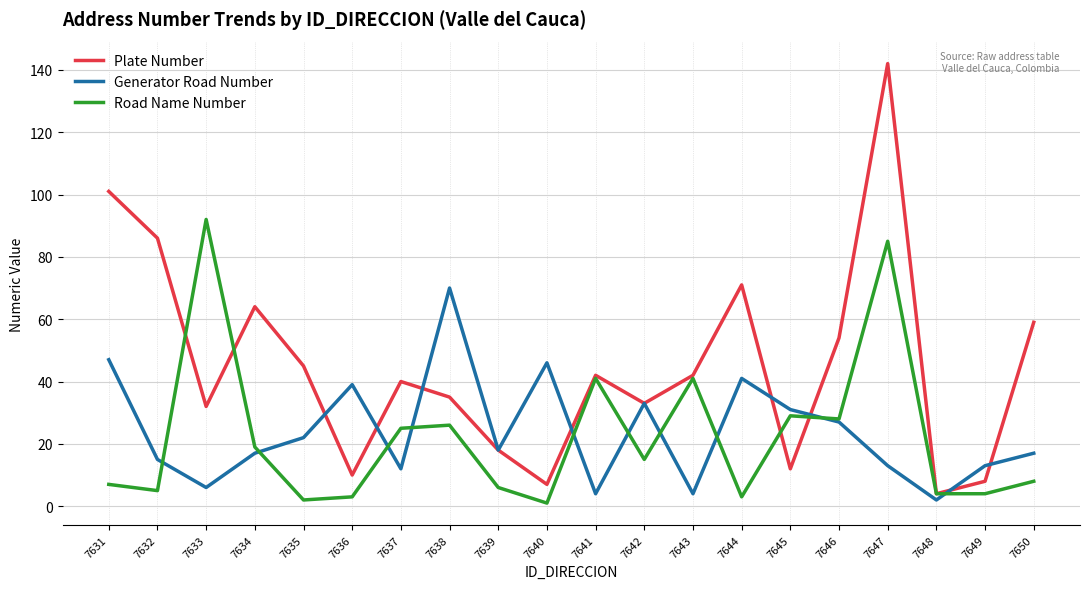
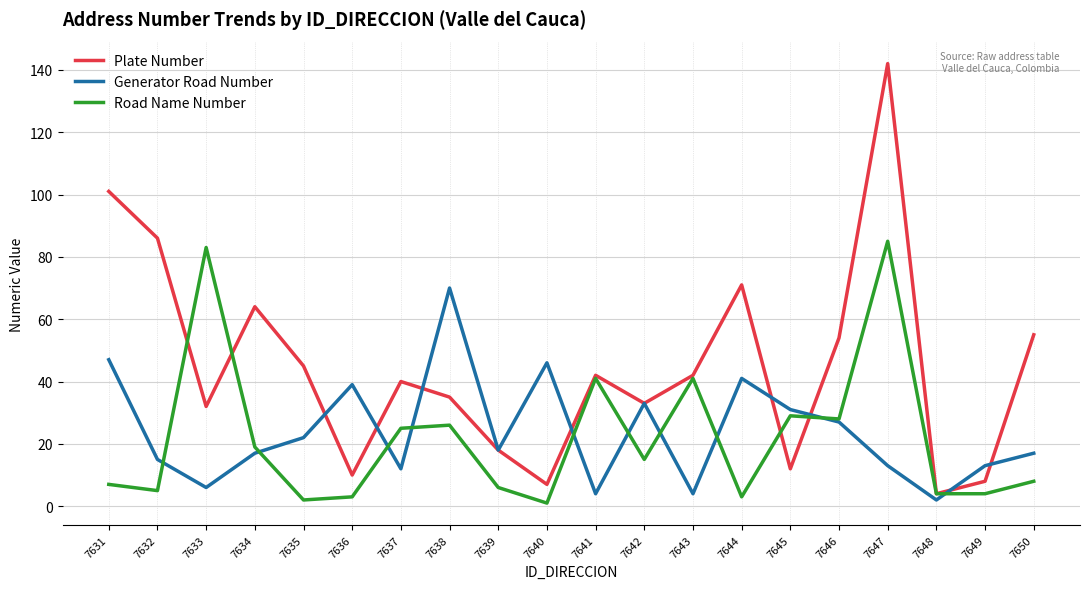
Road Name Number, 7633: 92 -> 83
Plate Number, 7650: 59 -> 55
